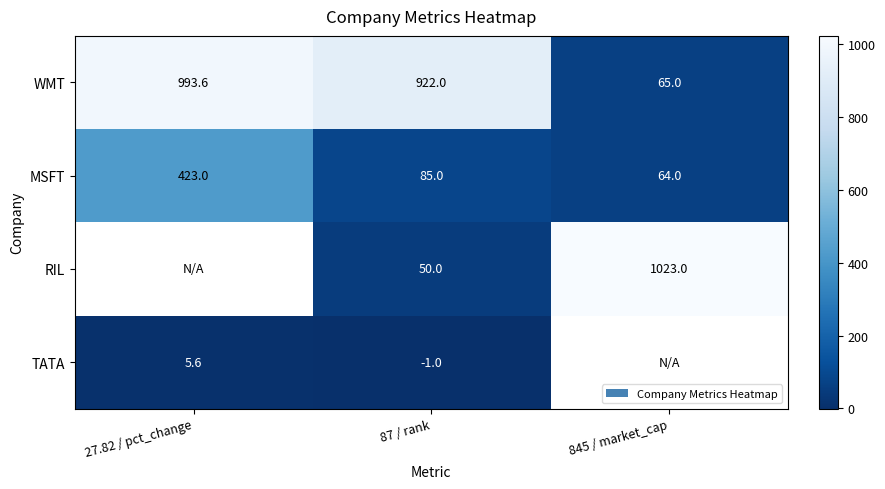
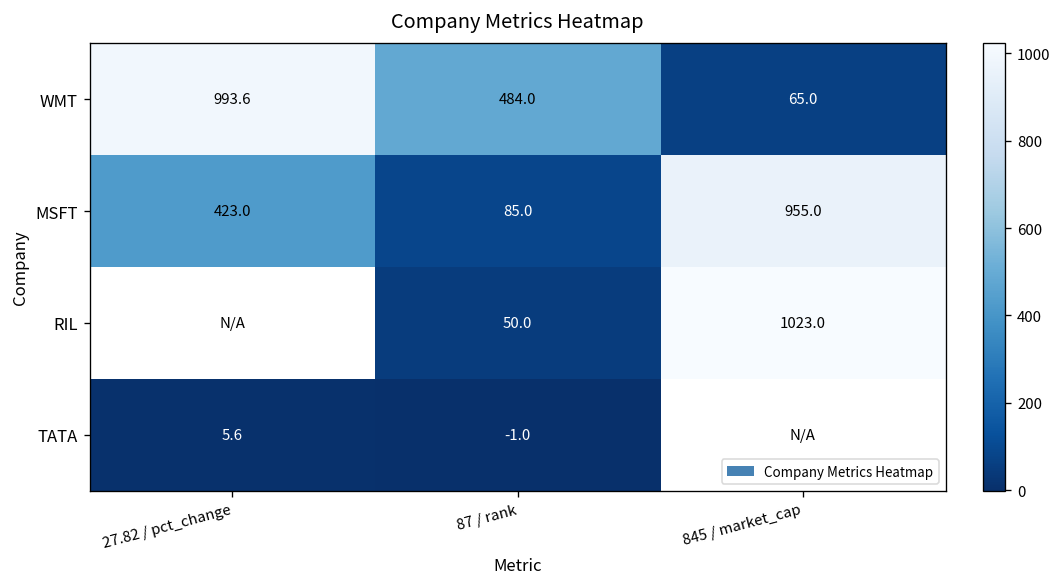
WMT, 87 / rank: 922.0 -> 484.0
MSFT, 845 / market_cap: 64.0 -> 955.0
